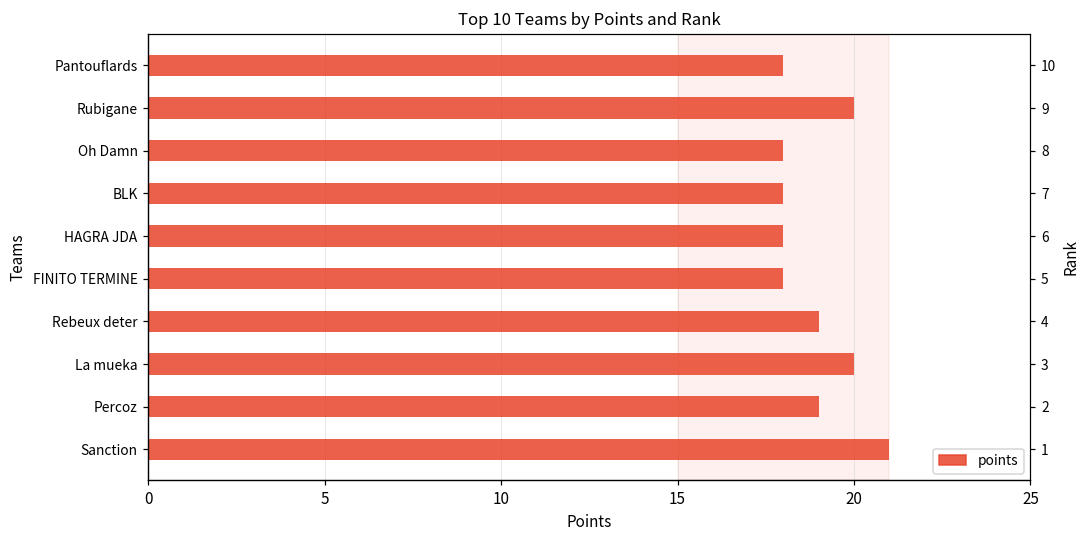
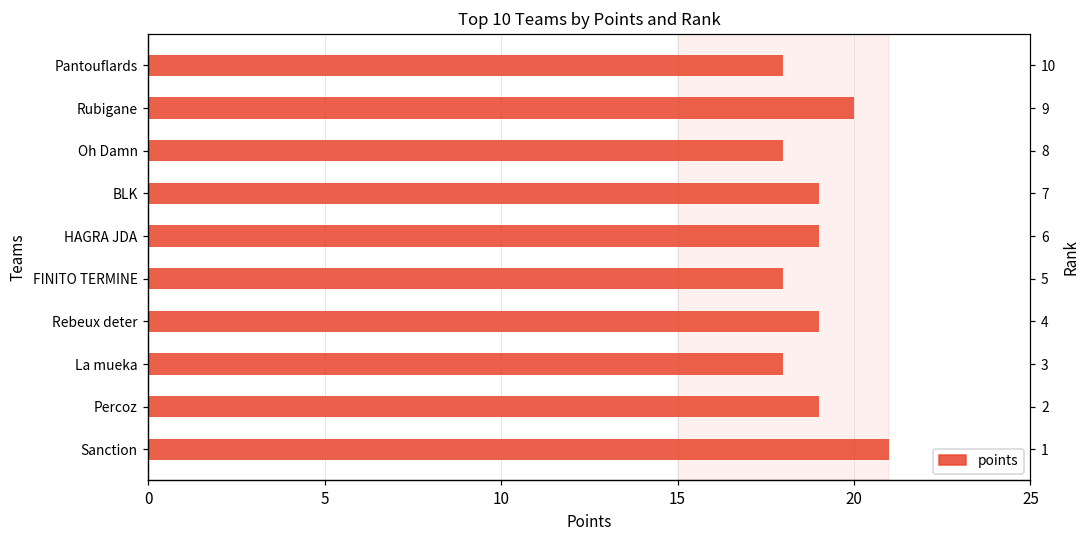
BLK: 18 -> 19
HAGRA JDA: 18 -> 19
La mueka: 20 -> 18
